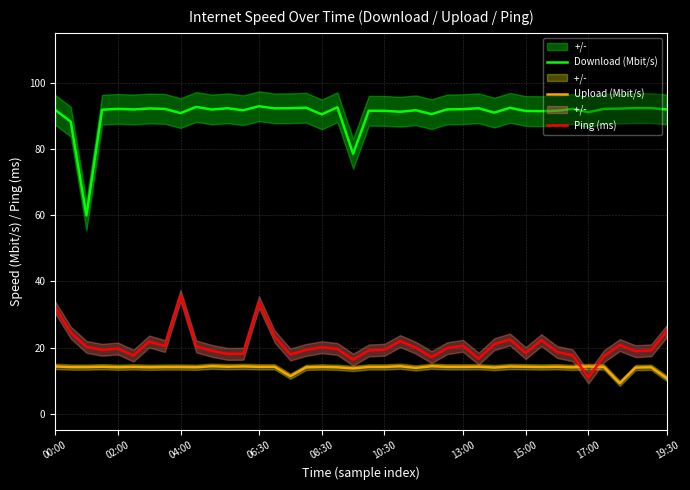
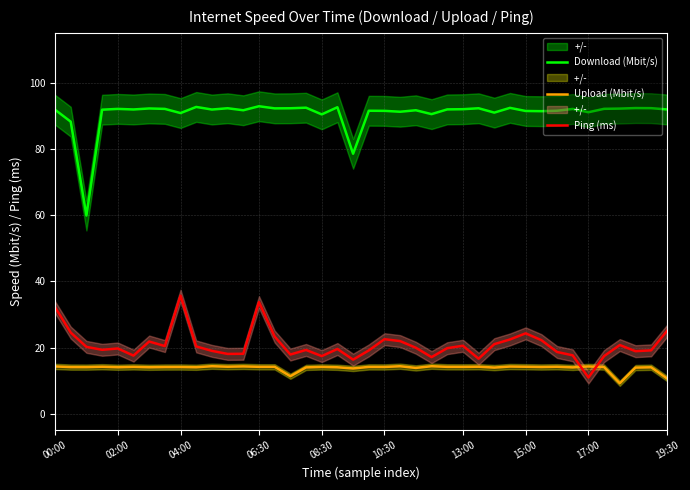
Ping (ms), 08:30: 20 -> 17
Ping (ms), 10:30: 19 -> 23
Ping (ms), 15:00: 18 -> 24
